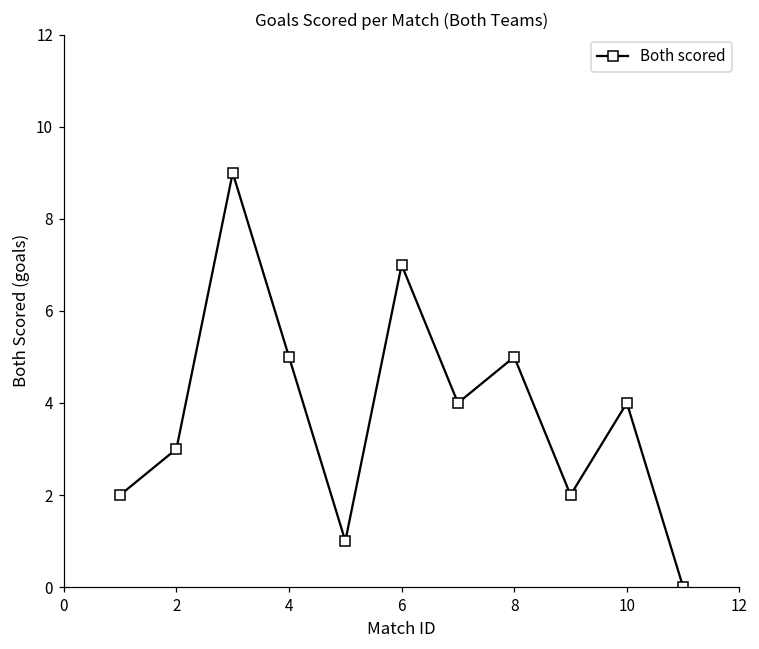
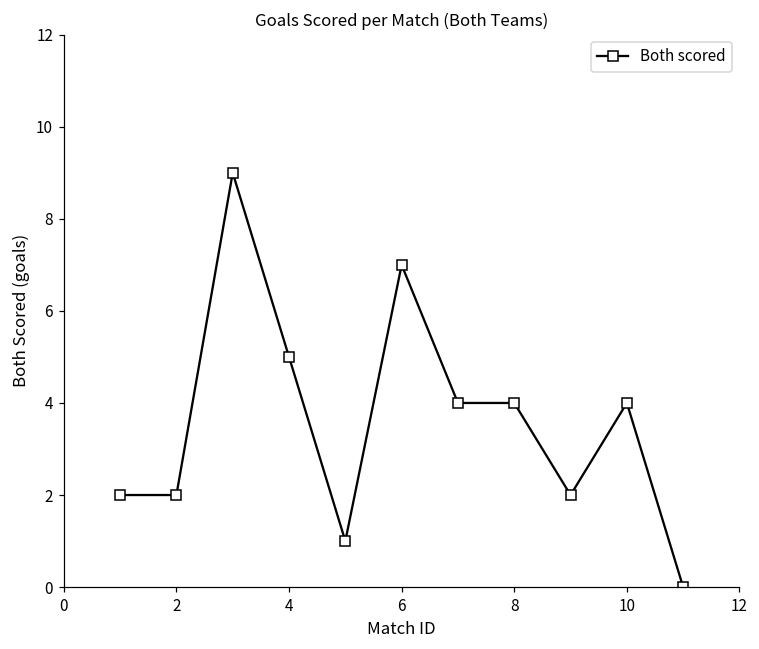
2: 3 -> 2
8: 5 -> 4
